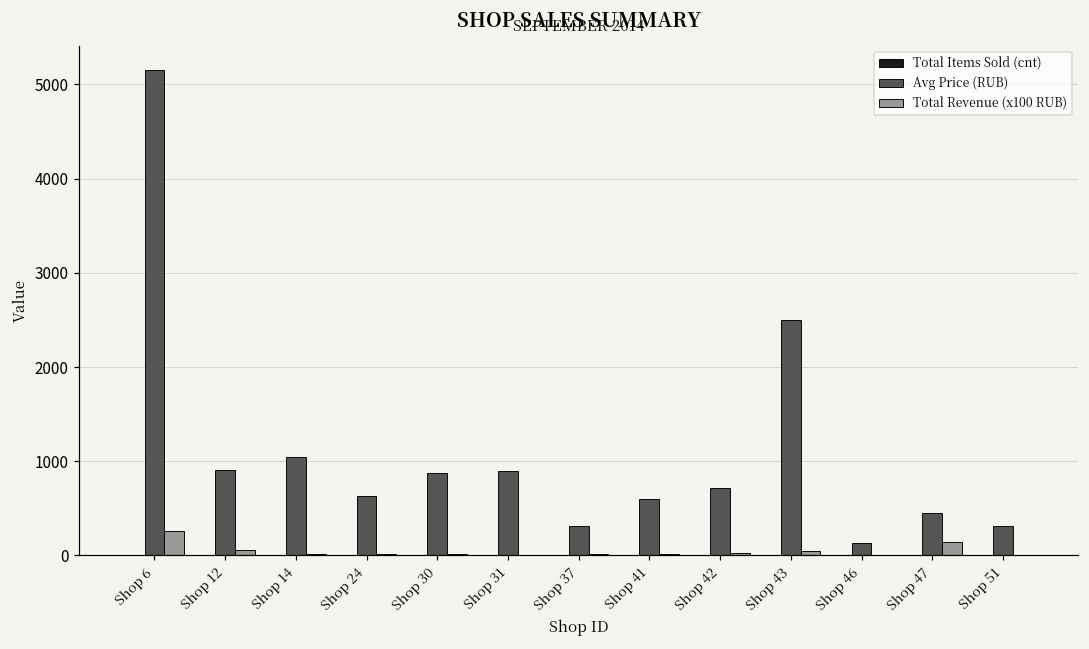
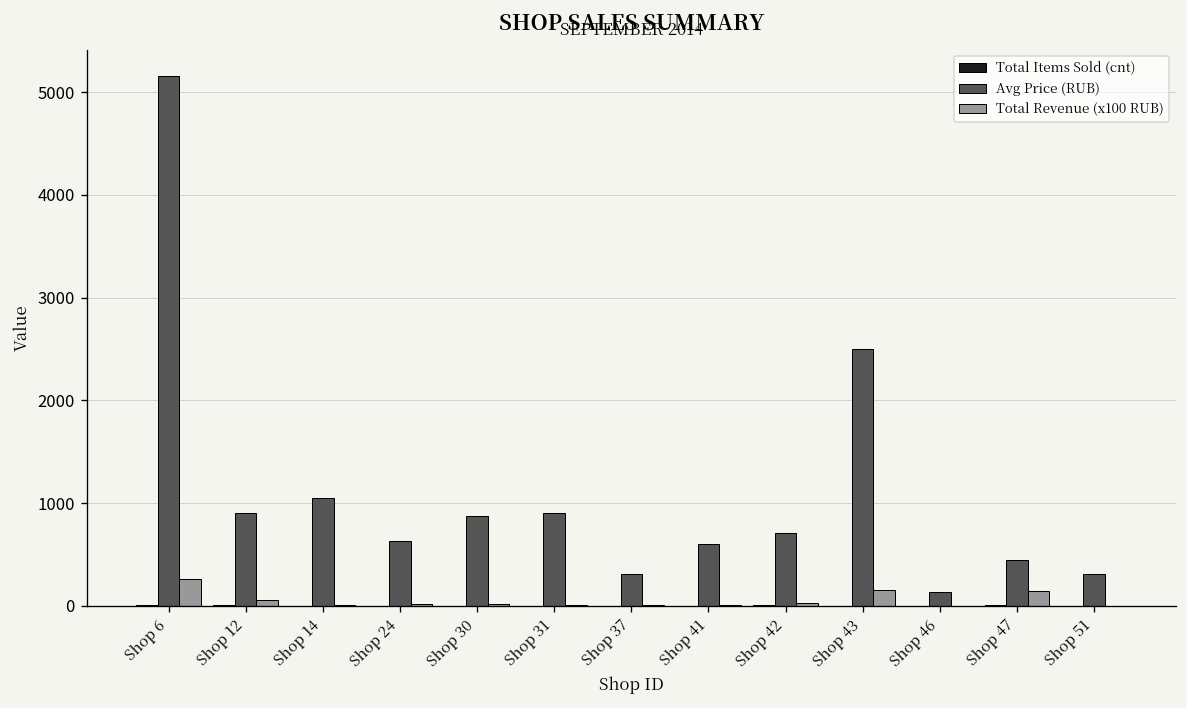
Total Revenue (x100 RUB), Shop 43: 0 -> 200
